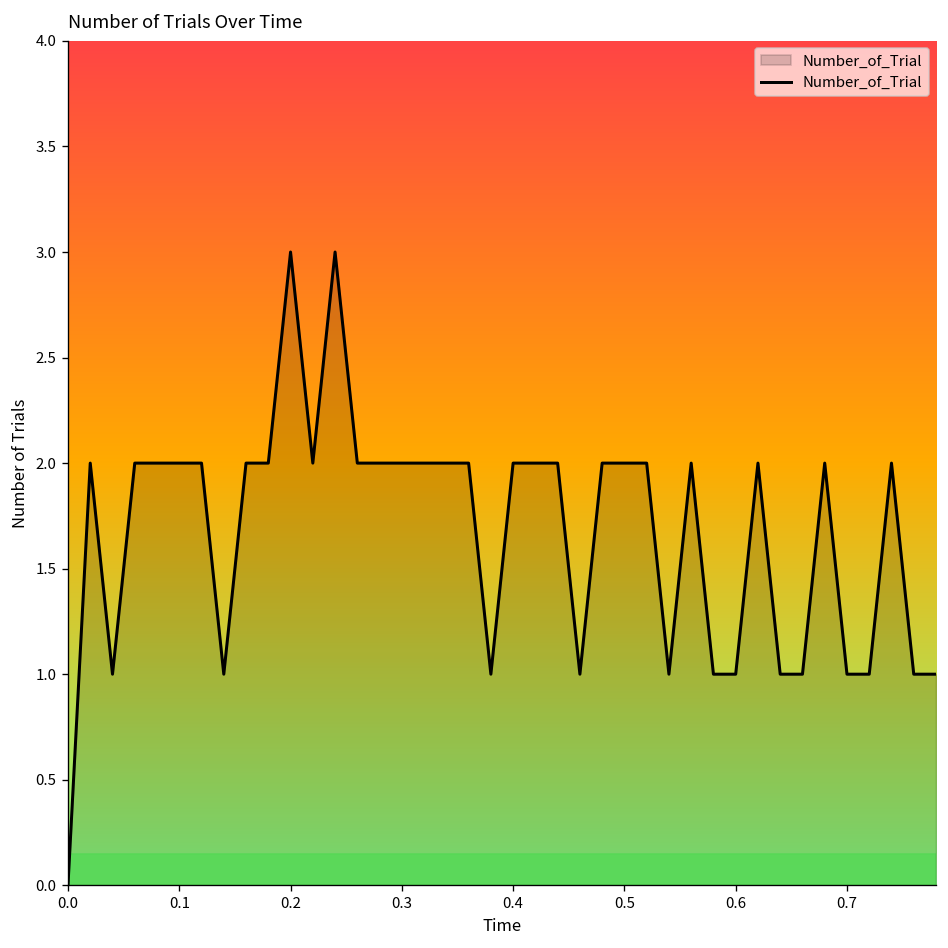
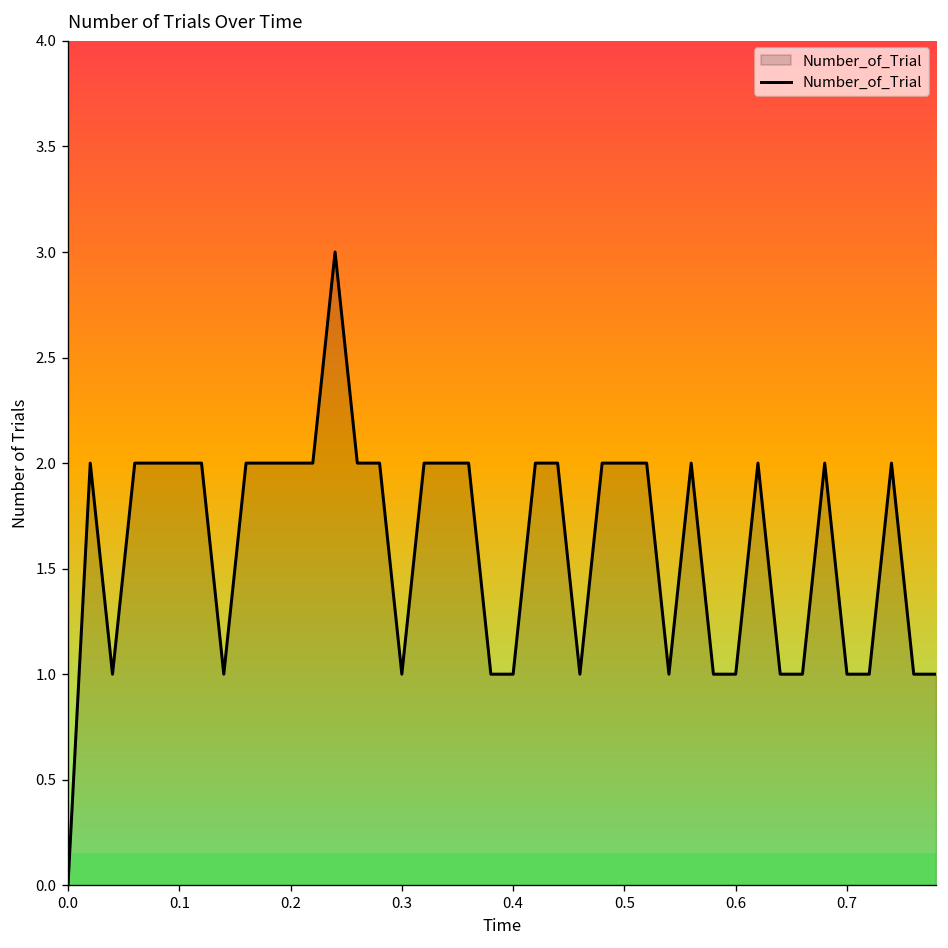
0.2: 3 -> 2
0.3: 2 -> 1
0.4: 2 -> 1
